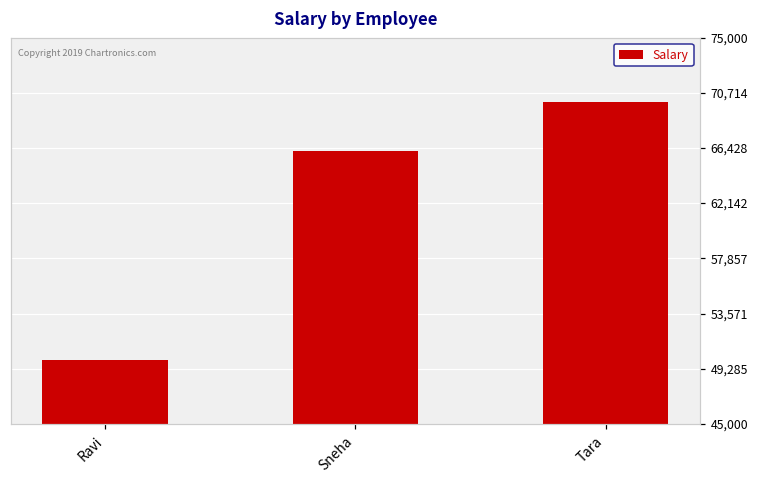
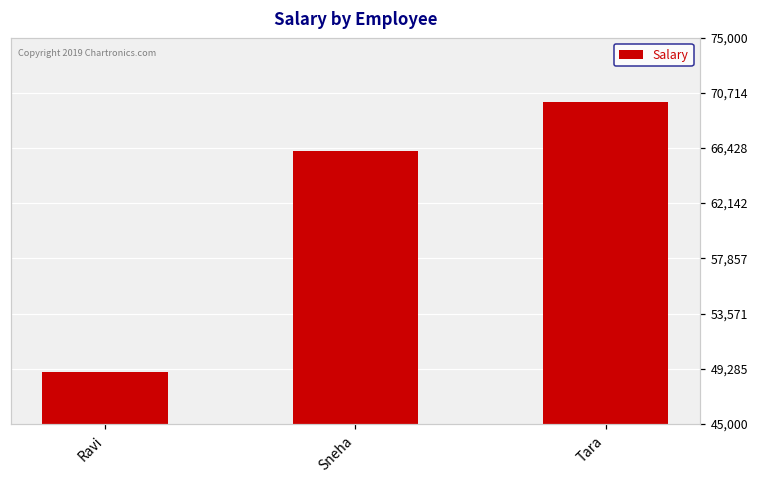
Ravi: 50,000 -> 49,000
